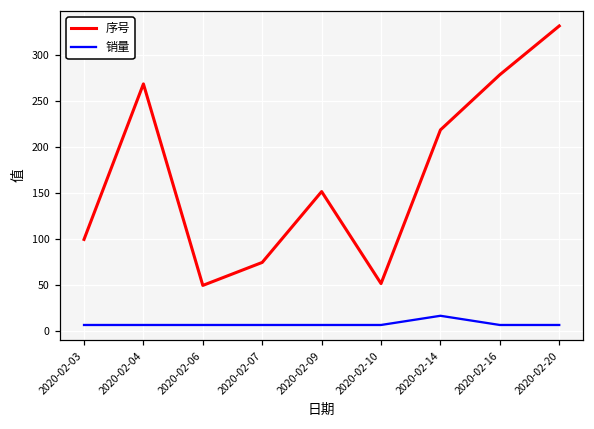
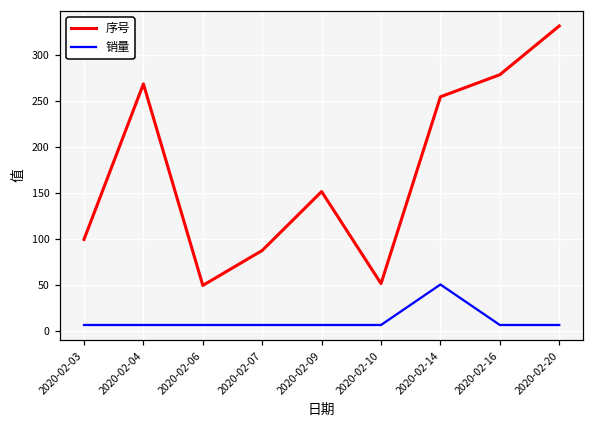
序号, 2020-02-07: 80 -> 90
序号, 2020-02-14: 220 -> 260
销量, 2020-02-14: 20 -> 50
